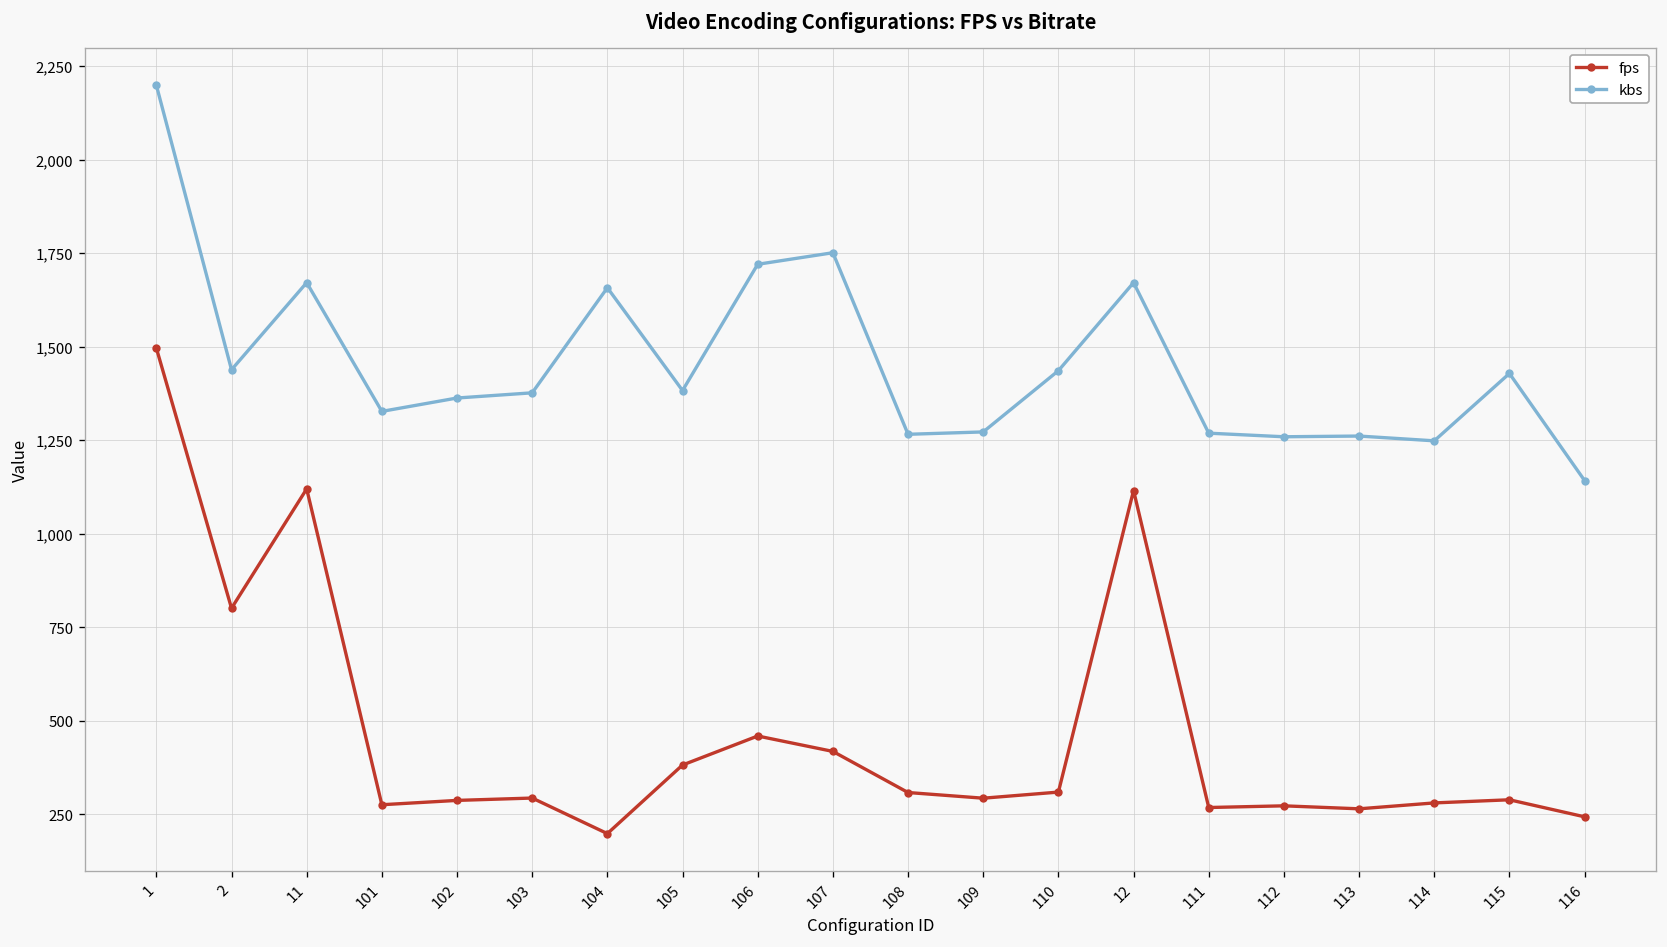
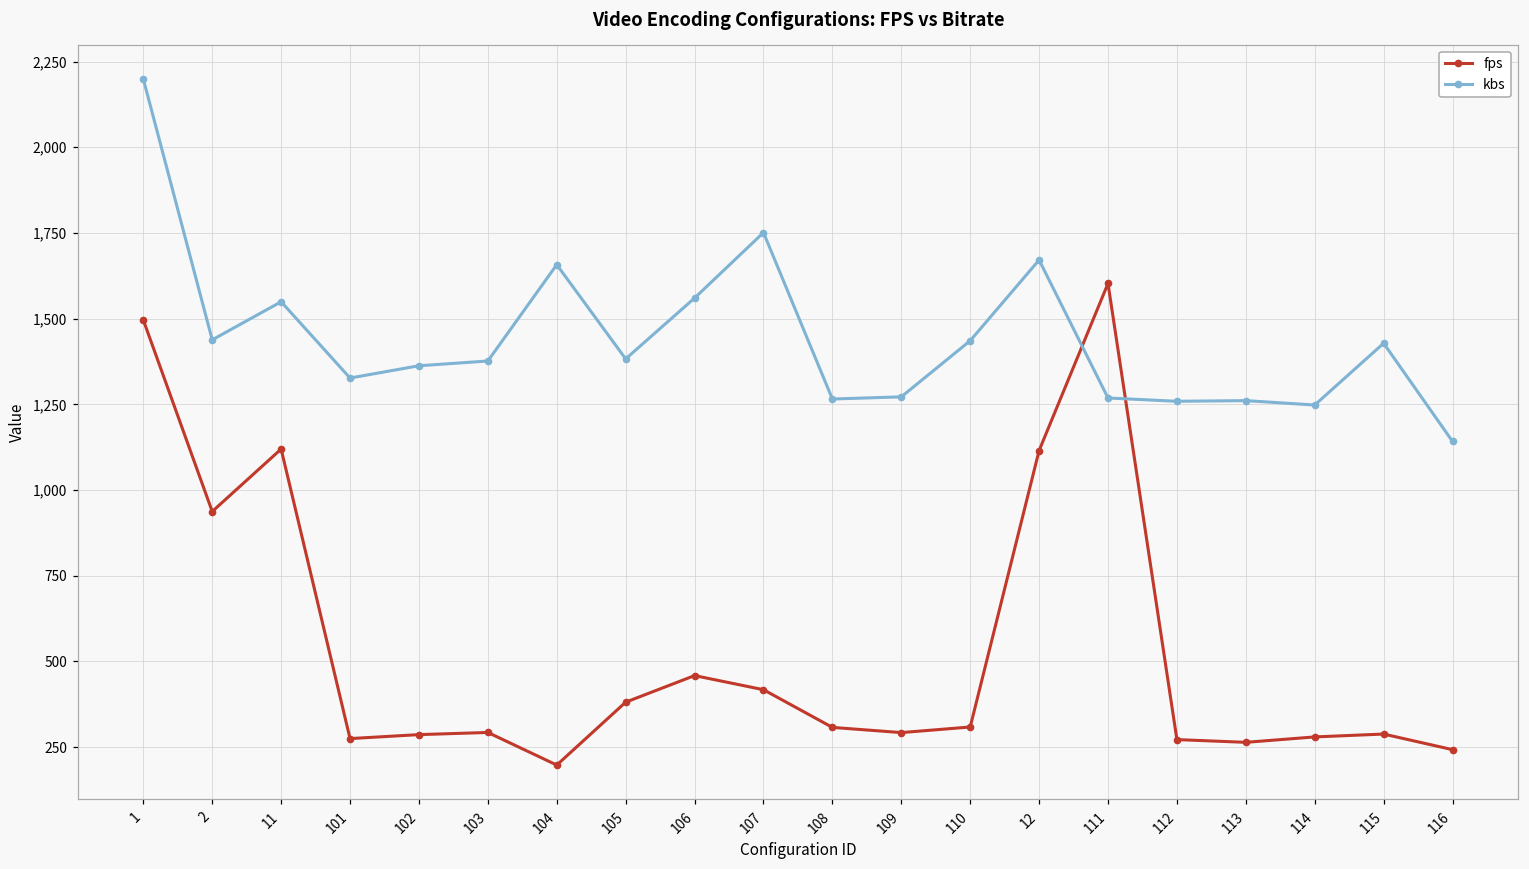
fps, 2: 800 -> 940
kbs, 11: 1,670 -> 1,550
kbs, 106: 1,720 -> 1,560
fps, 111: 270 -> 1,600
